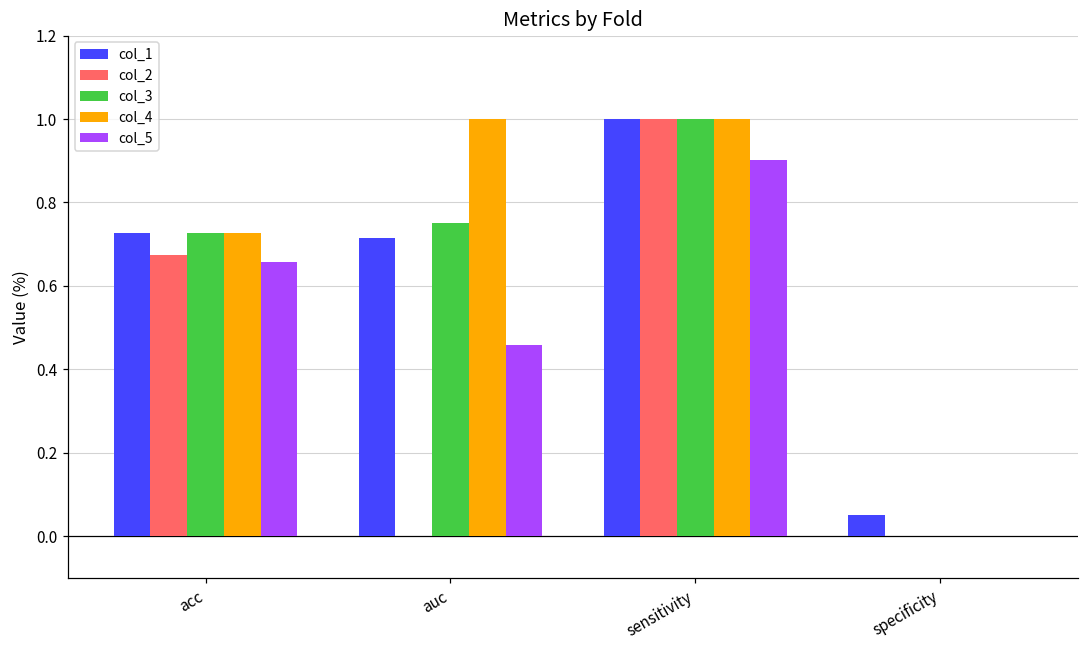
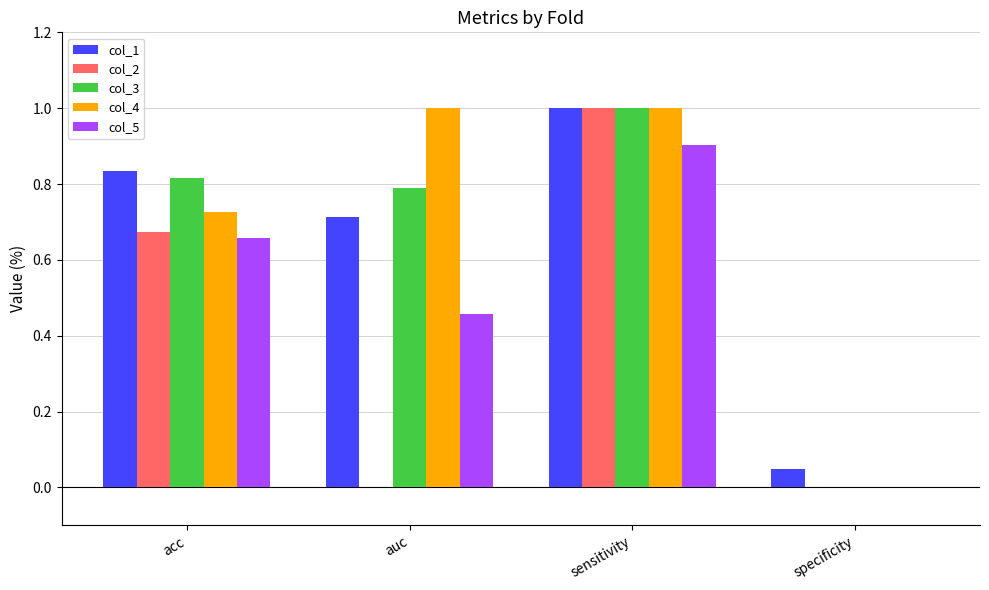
col_1, acc: 0.73 -> 0.83
col_3, acc: 0.73 -> 0.81
col_3, auc: 0.75 -> 0.79
